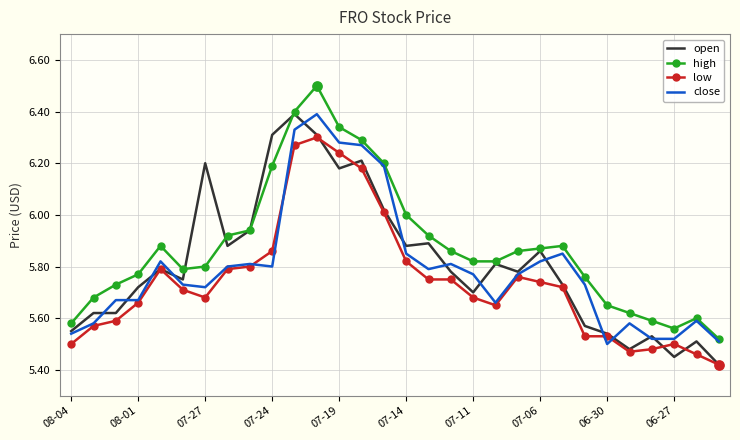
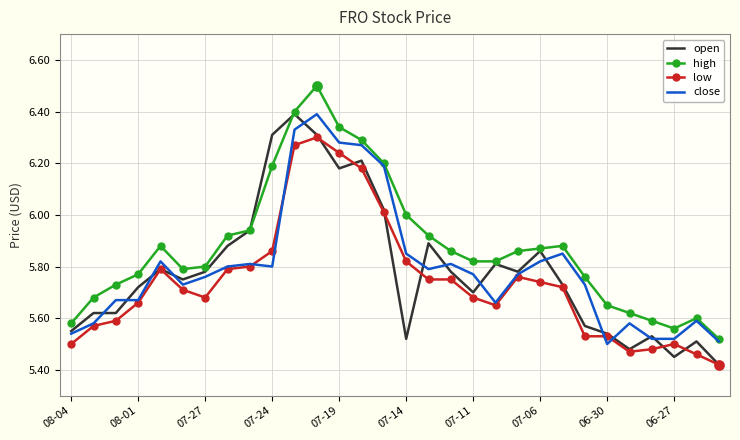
open, 07-27: 6.20 -> 5.78
close, 07-27: 5.72 -> 5.76
open, 07-14: 5.88 -> 5.52
